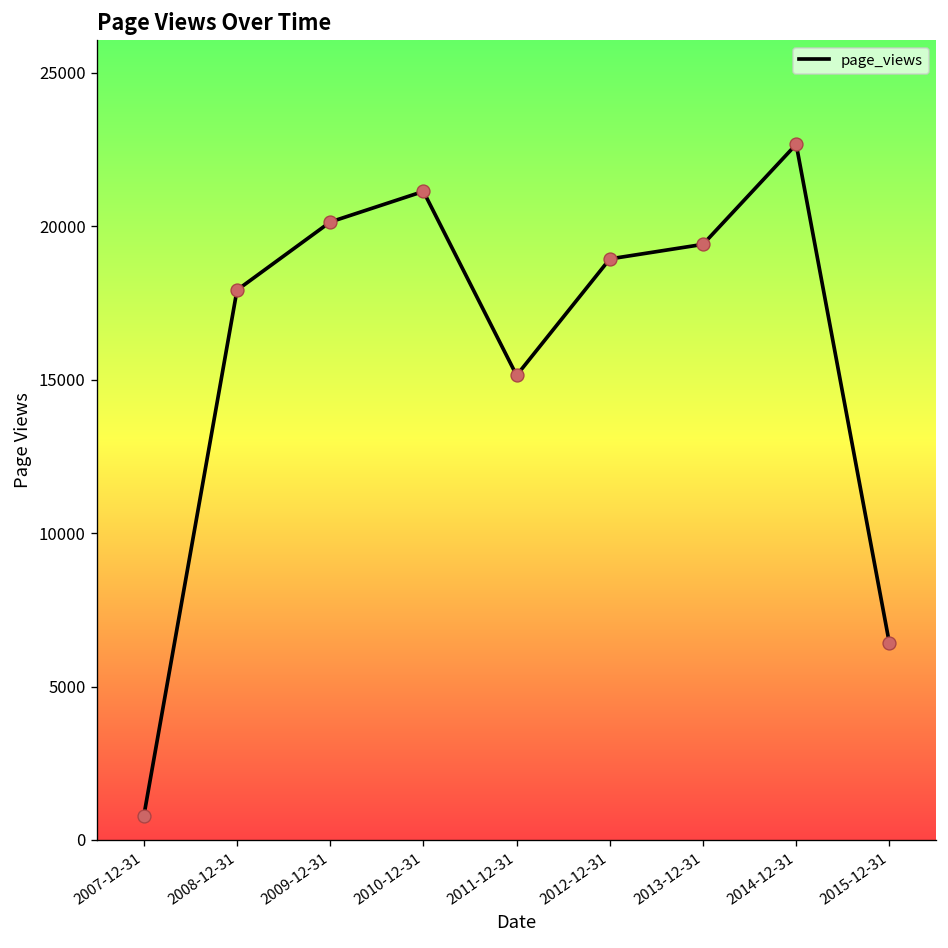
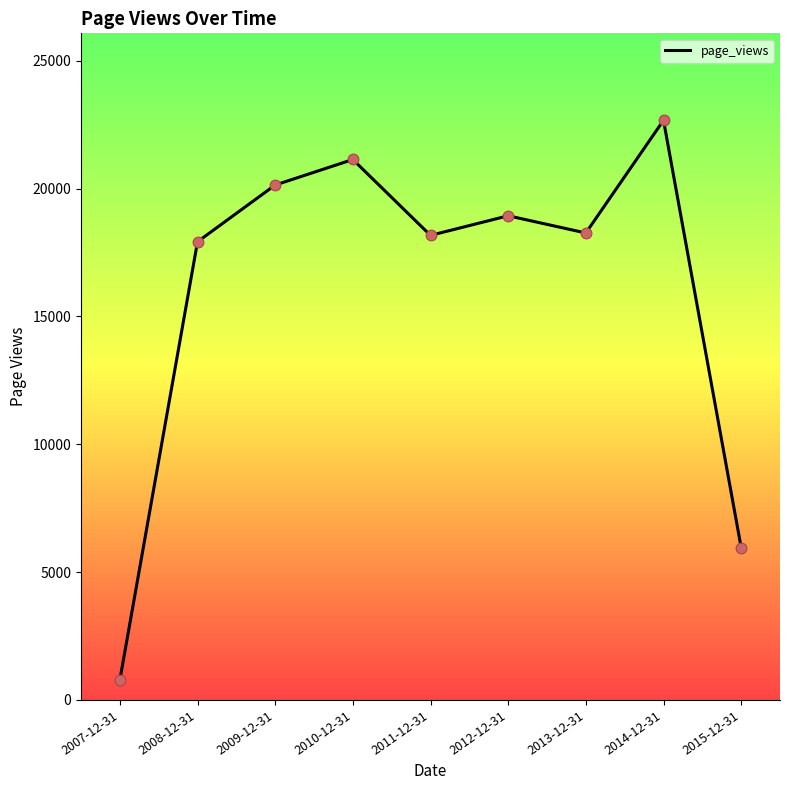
2011-12-31: 15100 -> 18200
2013-12-31: 19400 -> 18300
2015-12-31: 6400 -> 6000
